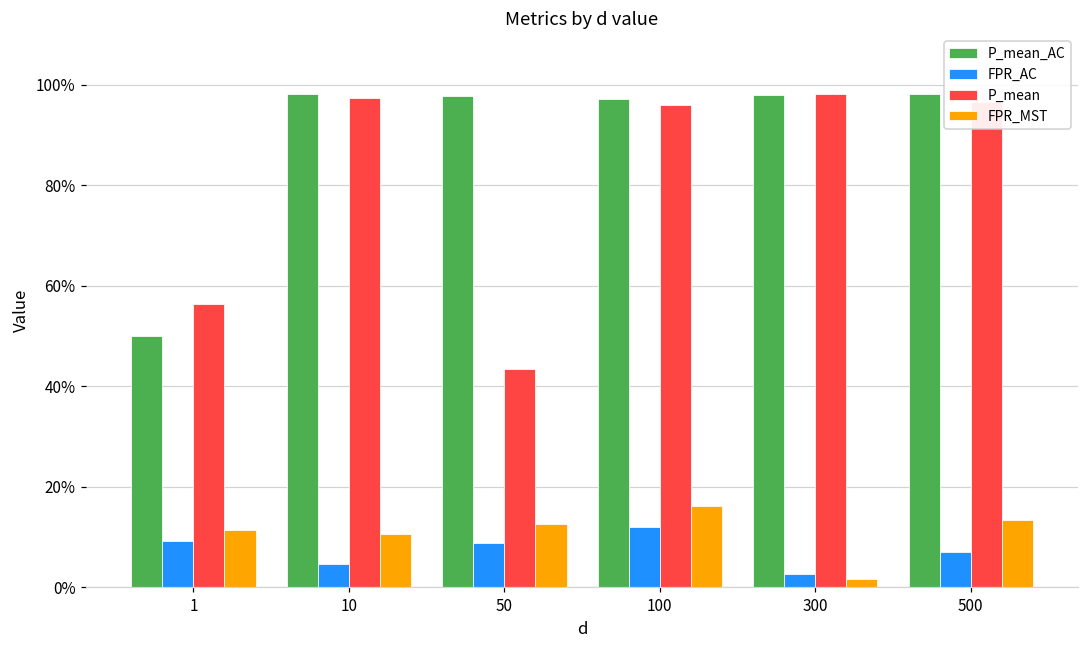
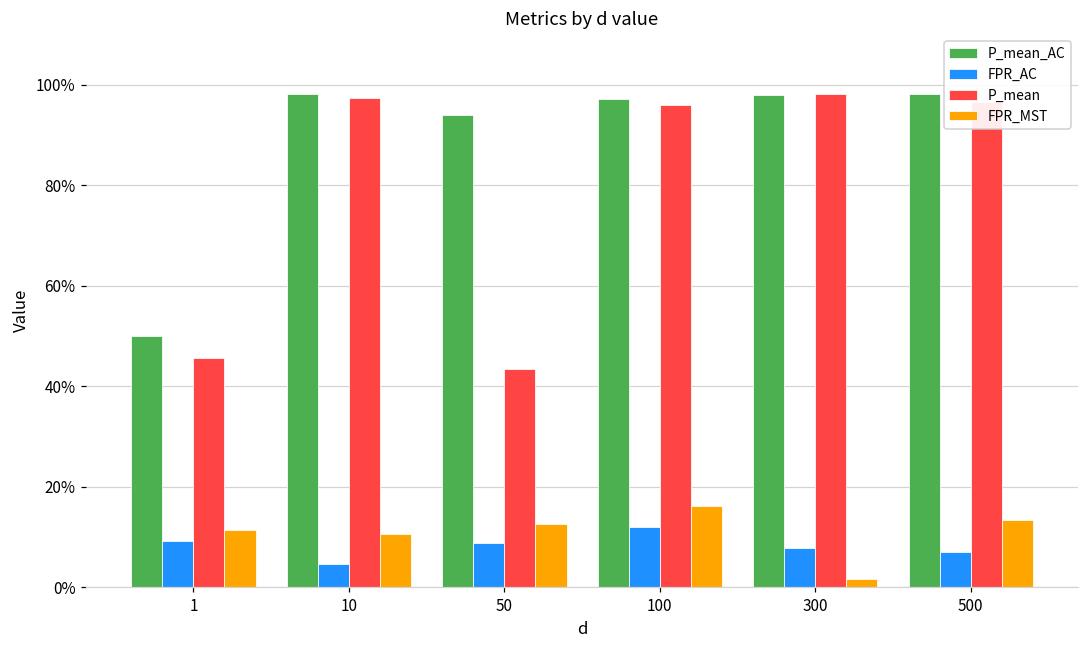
P_mean, 1: 56% -> 46%
P_mean_AC, 50: 98% -> 94%
FPR_AC, 300: 3% -> 8%
